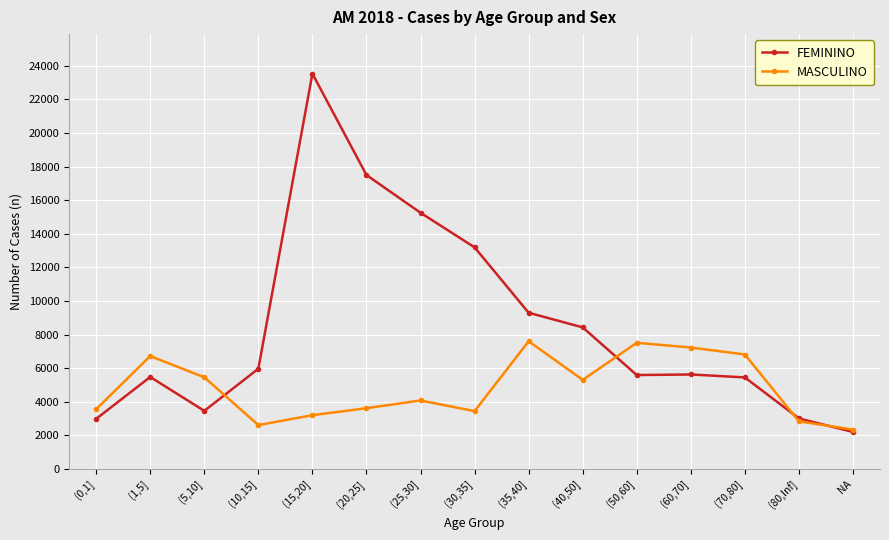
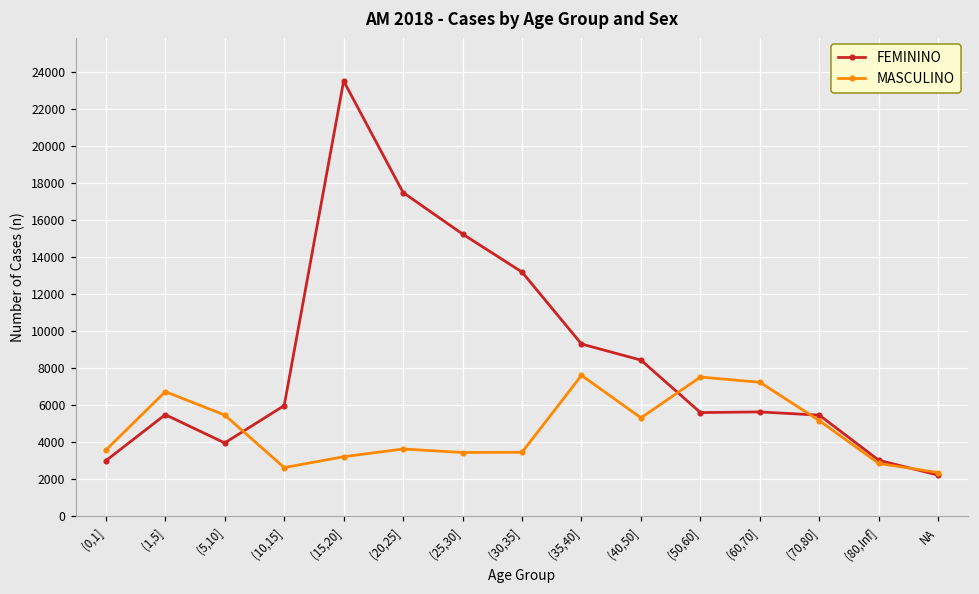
FEMININO, (5,10]: 3500 -> 4000
MASCULINO, (25,30]: 4100 -> 3400
MASCULINO, (70,80]: 6800 -> 5200
